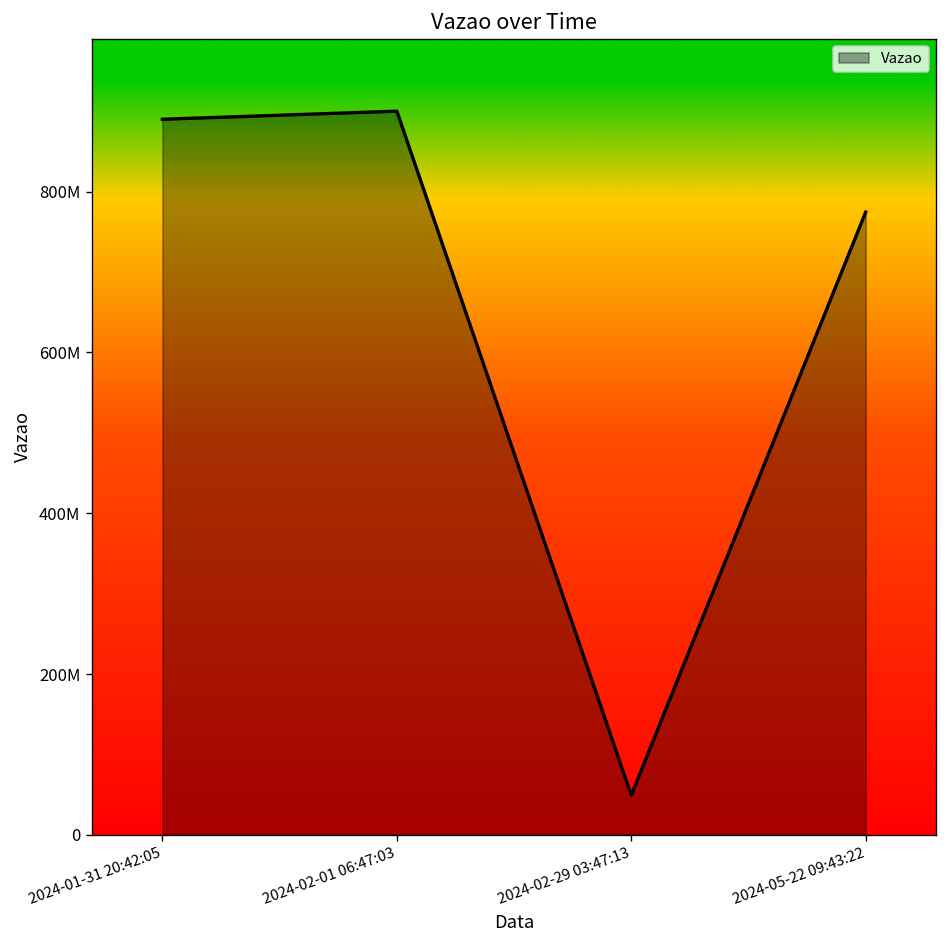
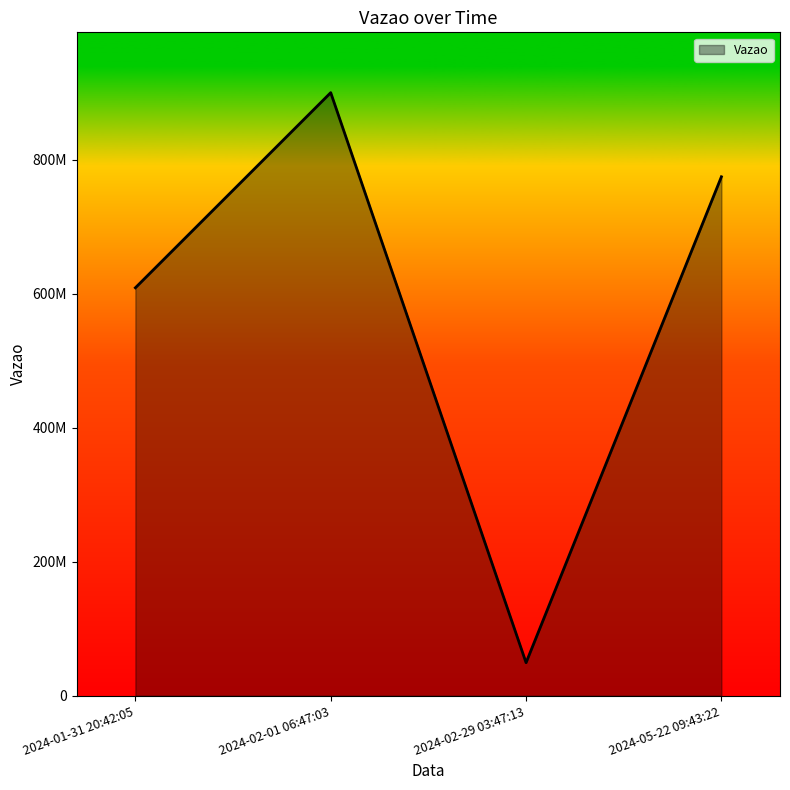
2024-01-31 20:42:05: 890000000 -> 610000000
